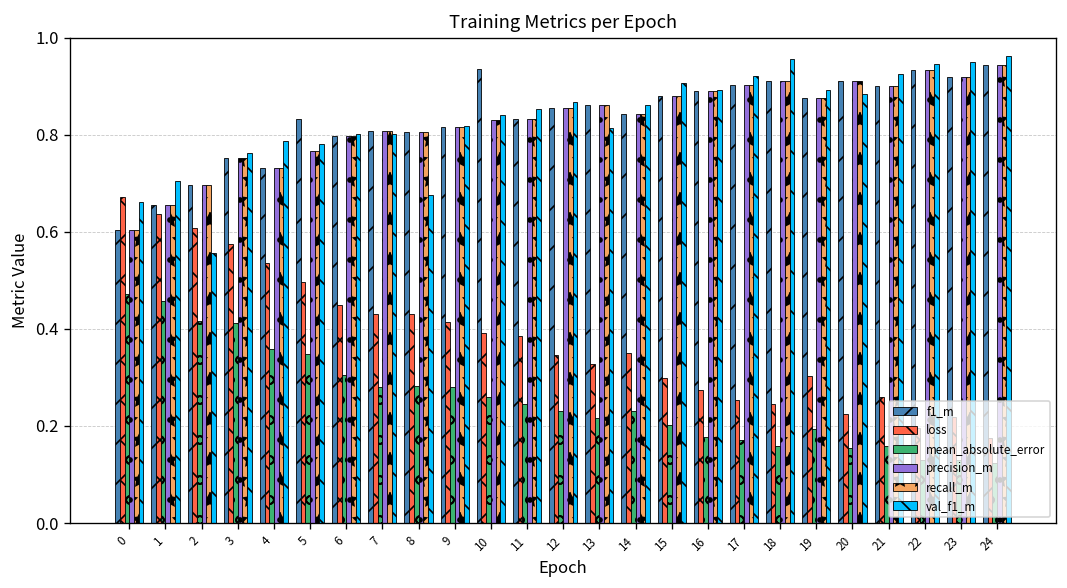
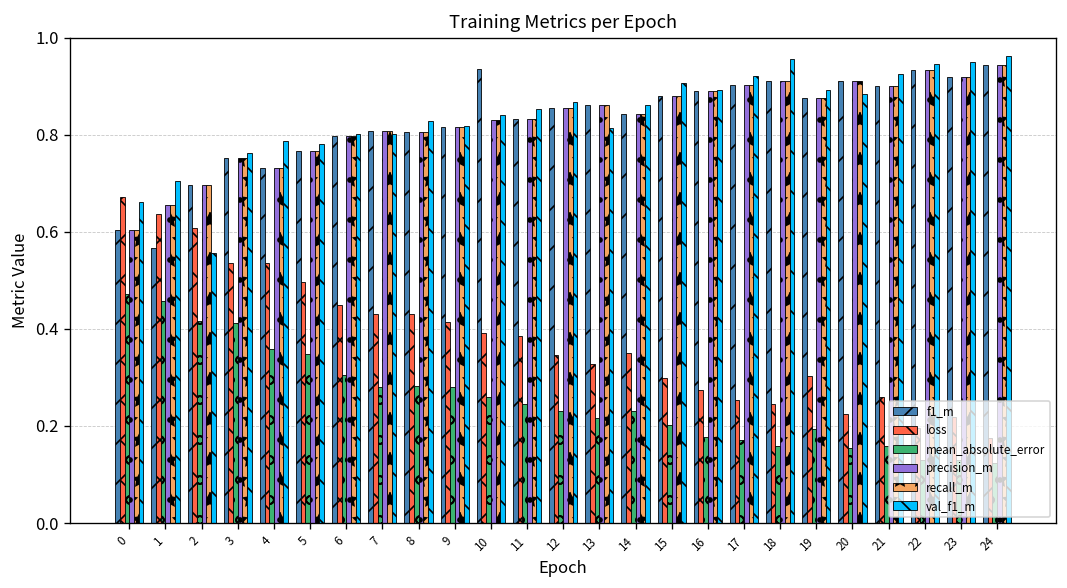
f1_m, 1: 0.66 -> 0.57
loss, 3: 0.57 -> 0.54
f1_m, 5: 0.83 -> 0.77
val_f1_m, 8: 0.67 -> 0.83
